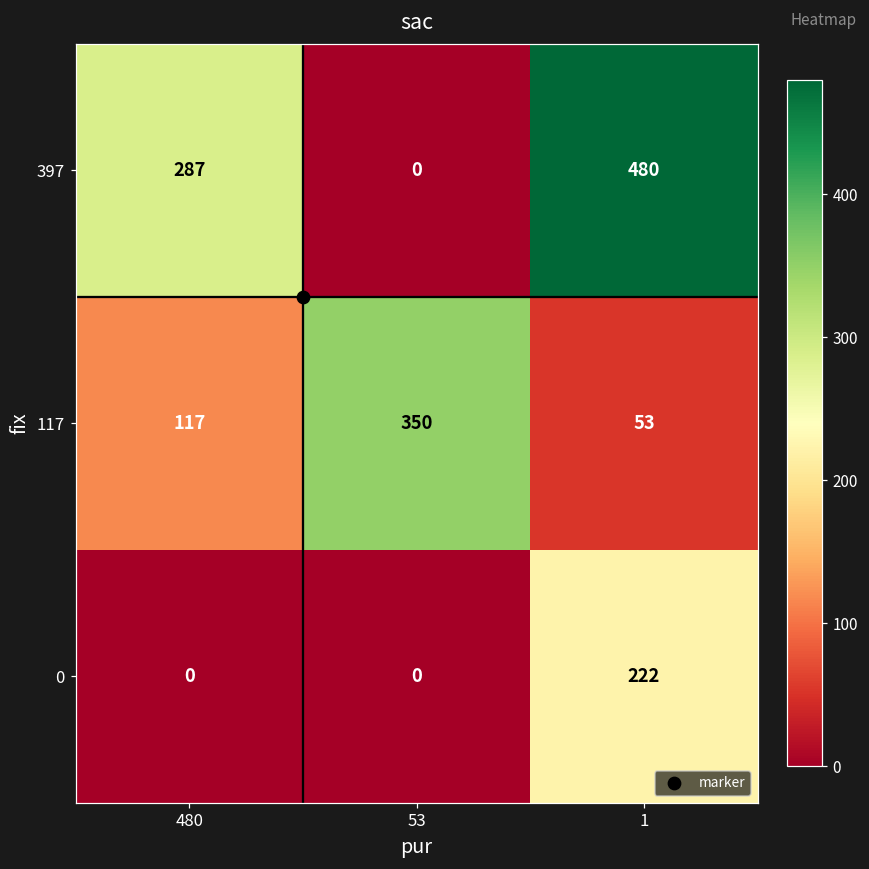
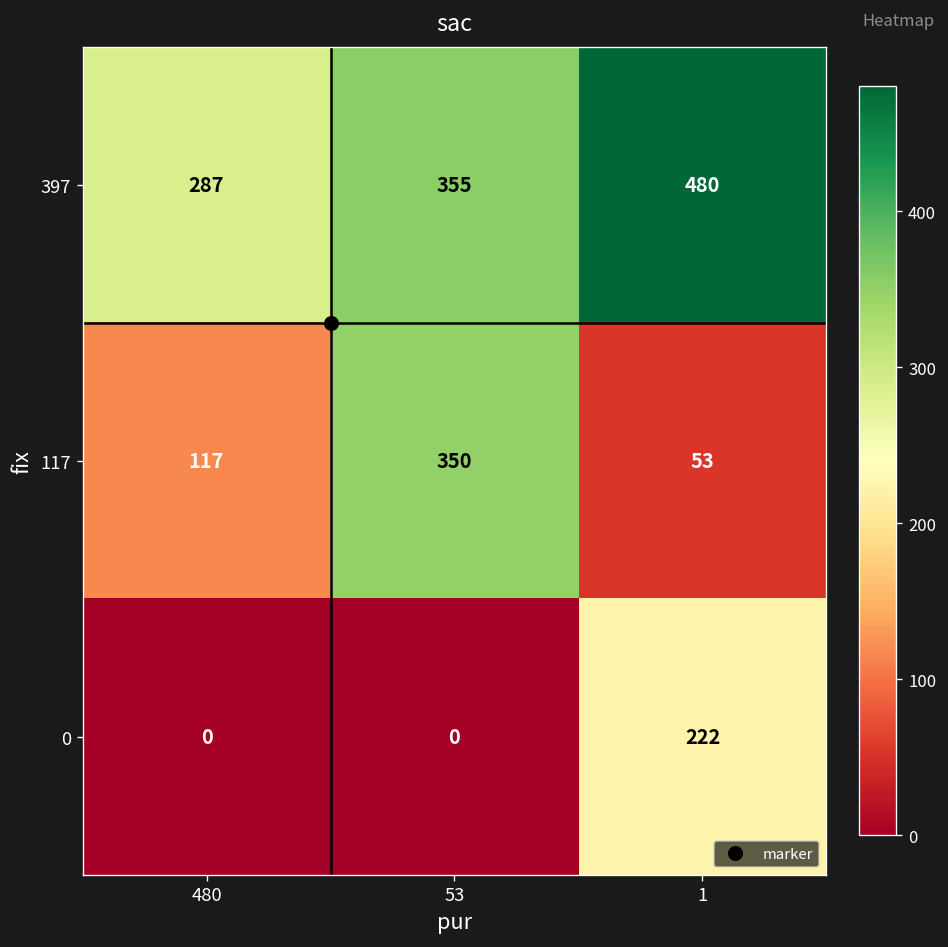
397, 53: 0 -> 355
